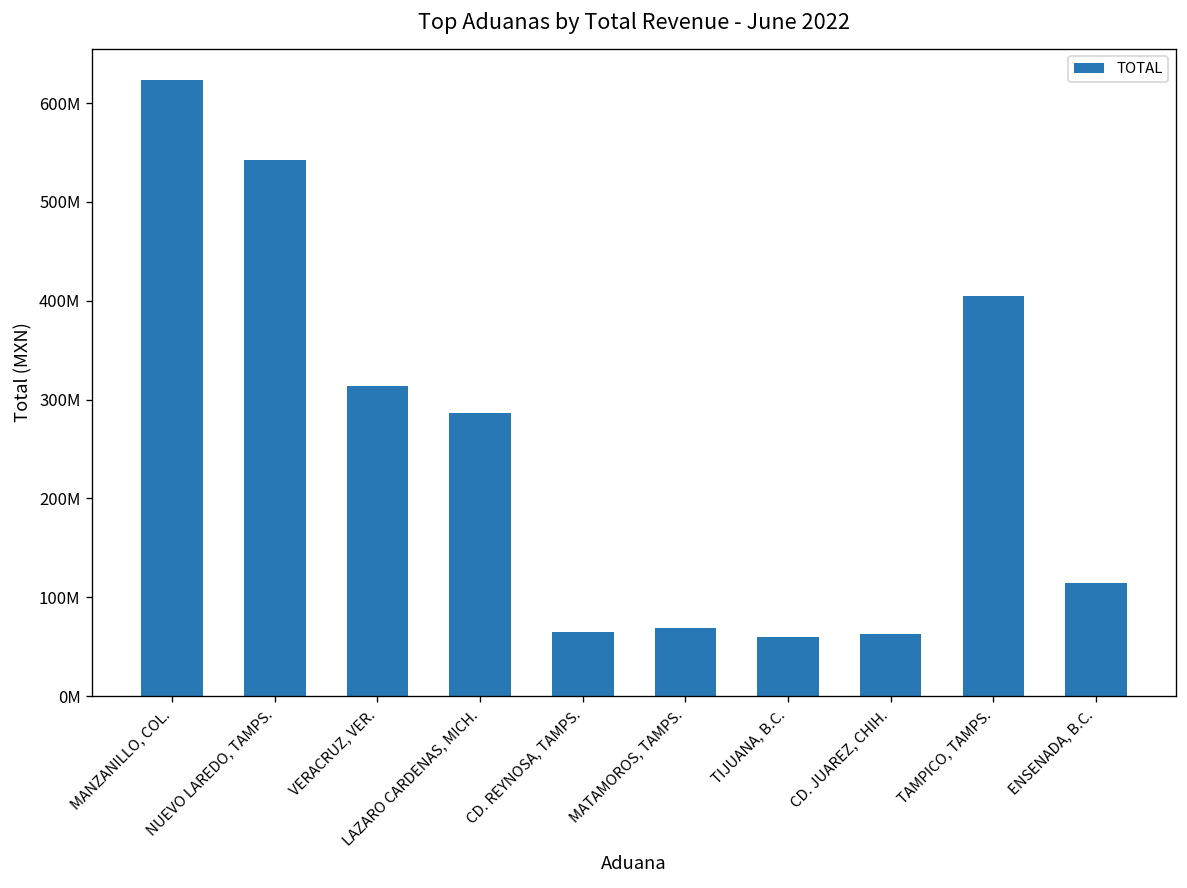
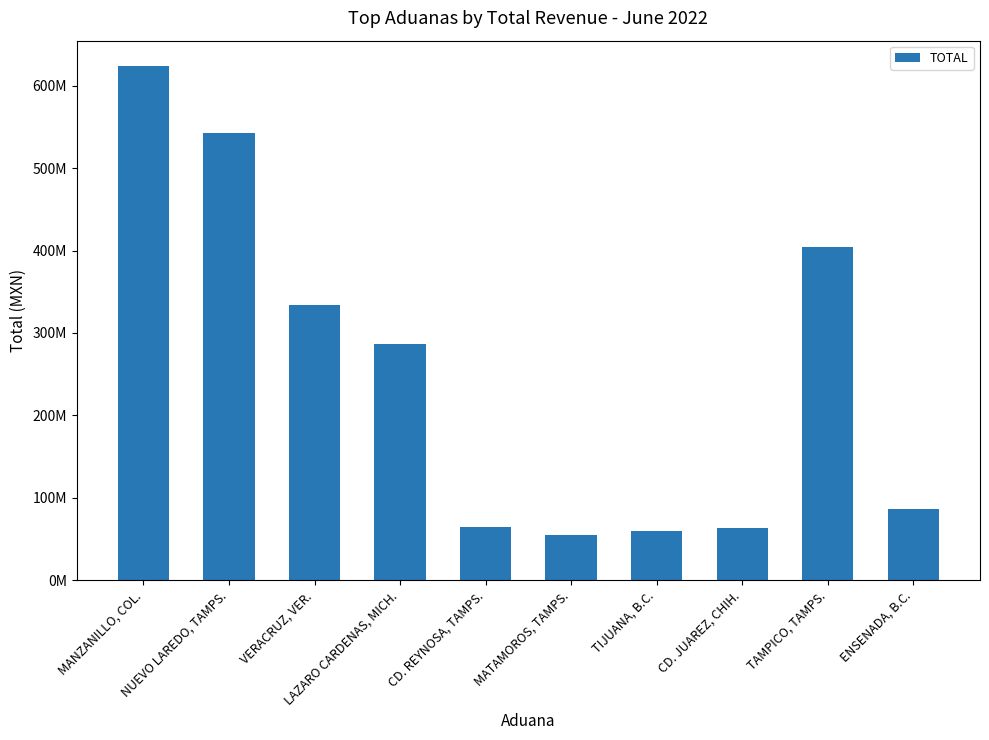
VERACRUZ, VER.: 310000000 -> 330000000
MATAMOROS, TAMPS.: 70000000 -> 60000000
ENSENADA, B.C.: 110000000 -> 90000000
